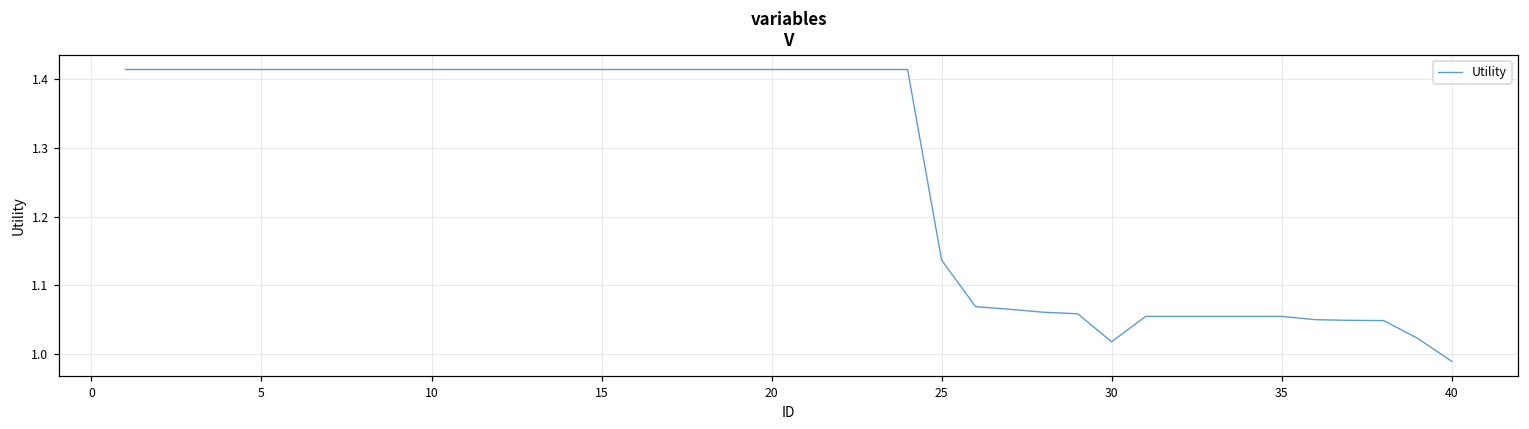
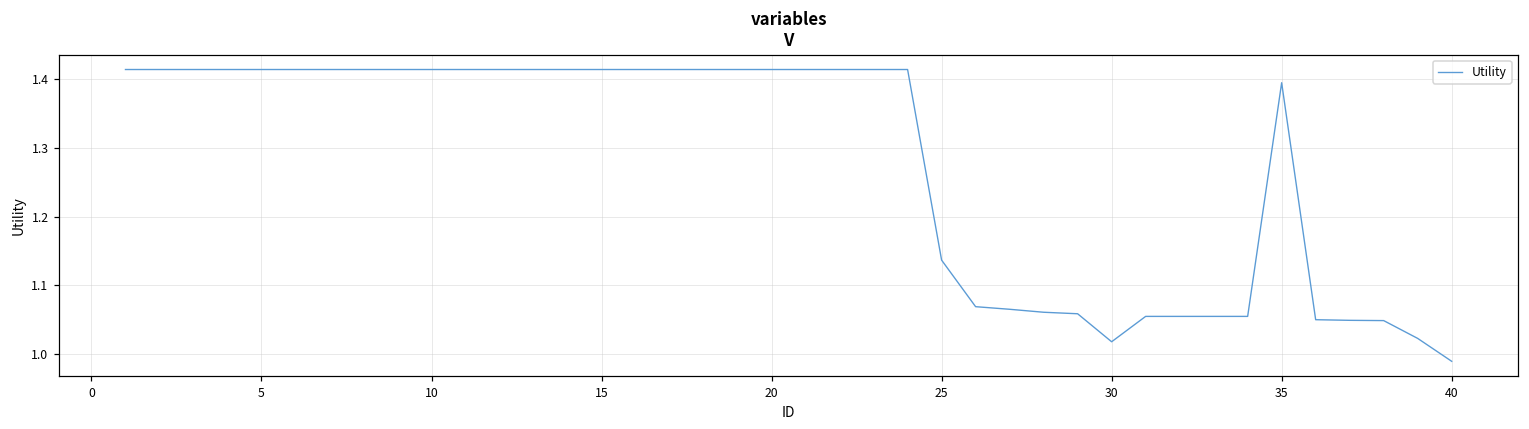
35: 1.06 -> 1.40
